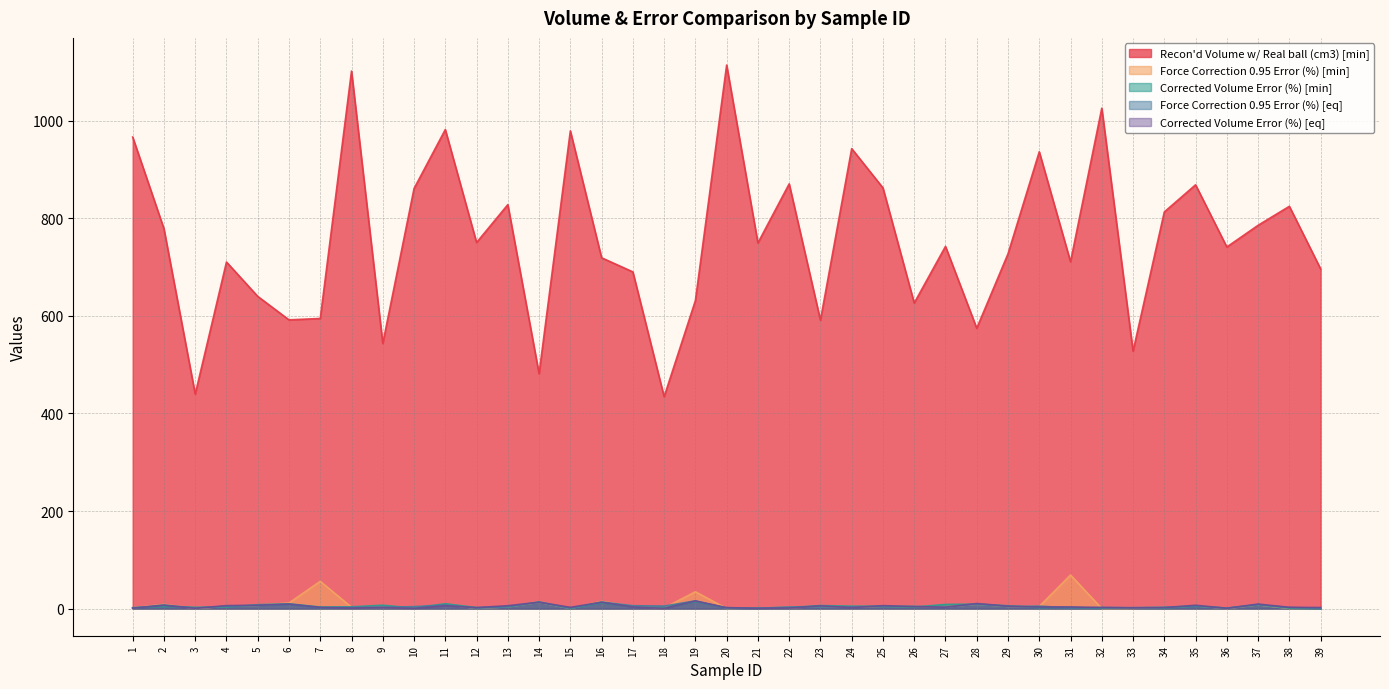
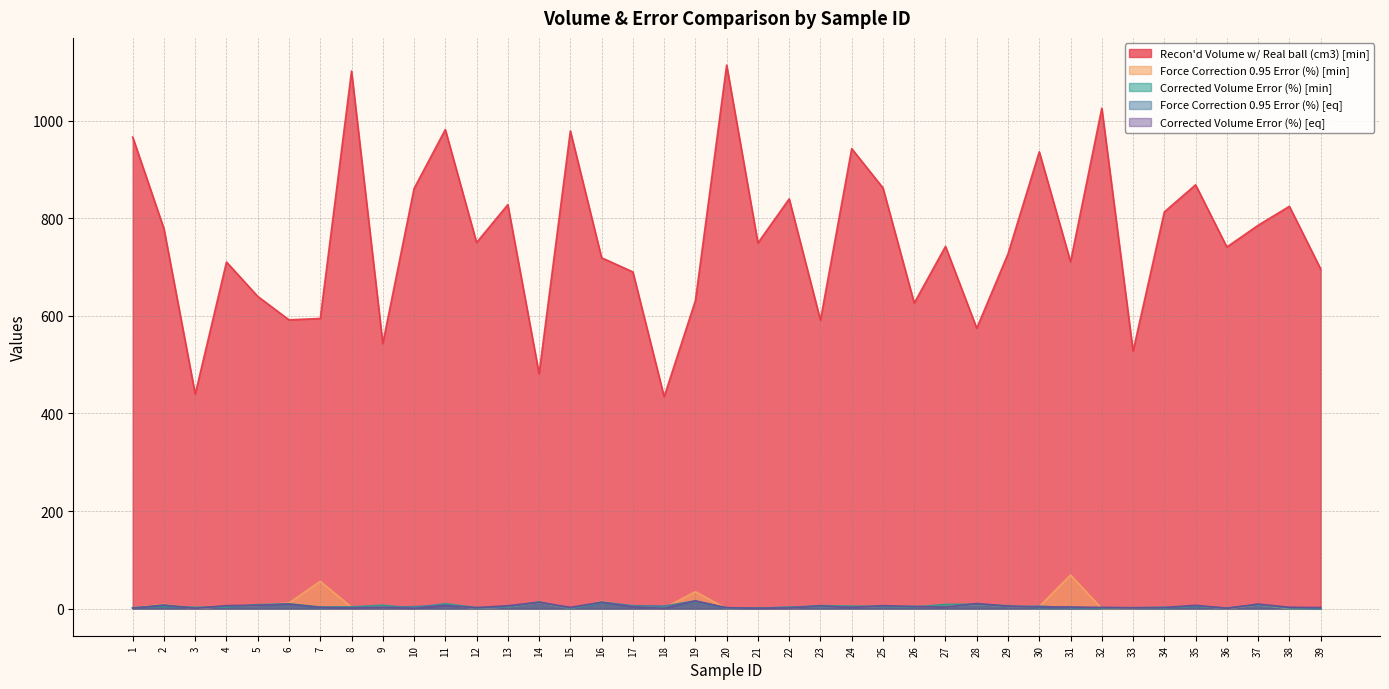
Recon'd Volume w/ Real ball (cm3) [min], 22: 870 -> 840
